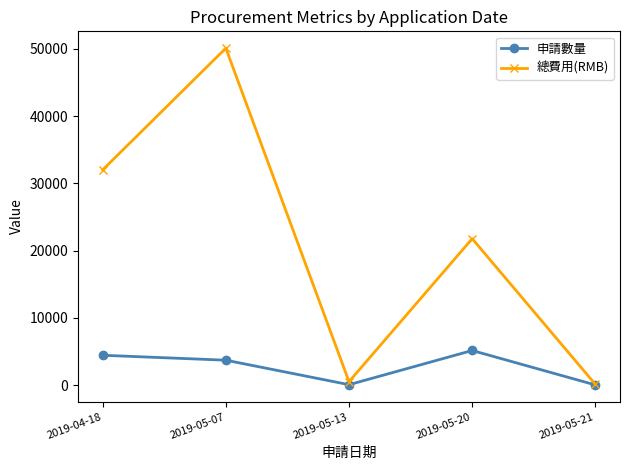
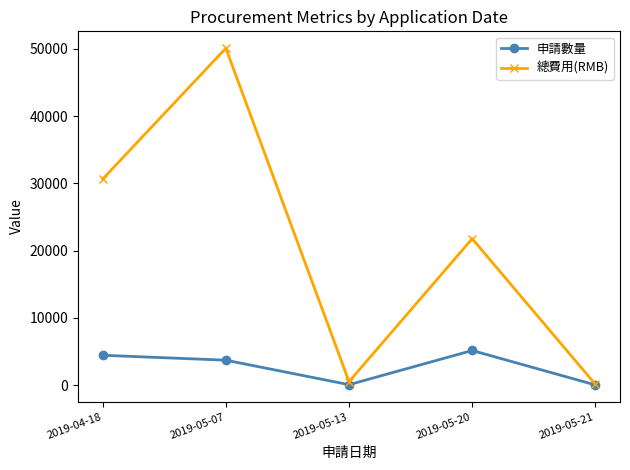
總費用(RMB), 2019-04-18: 32000 -> 31000
